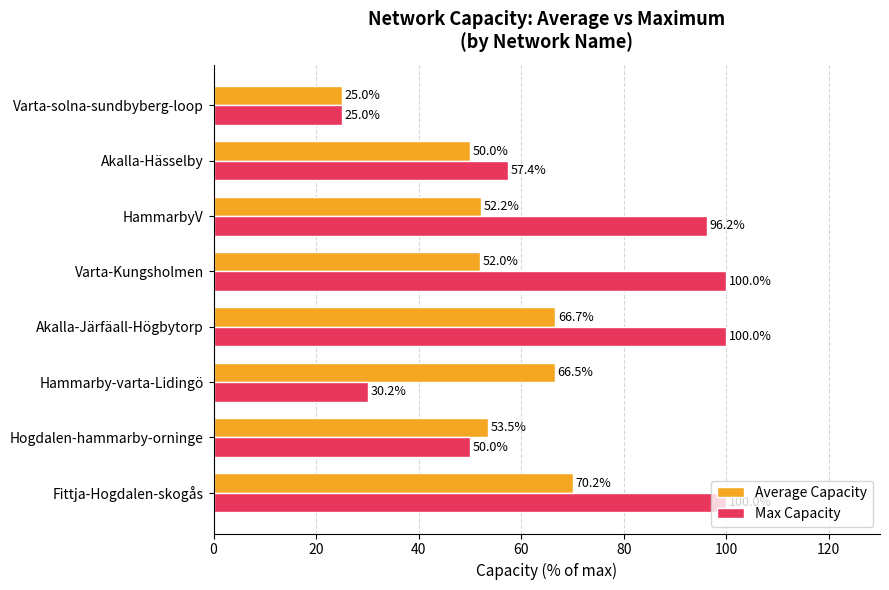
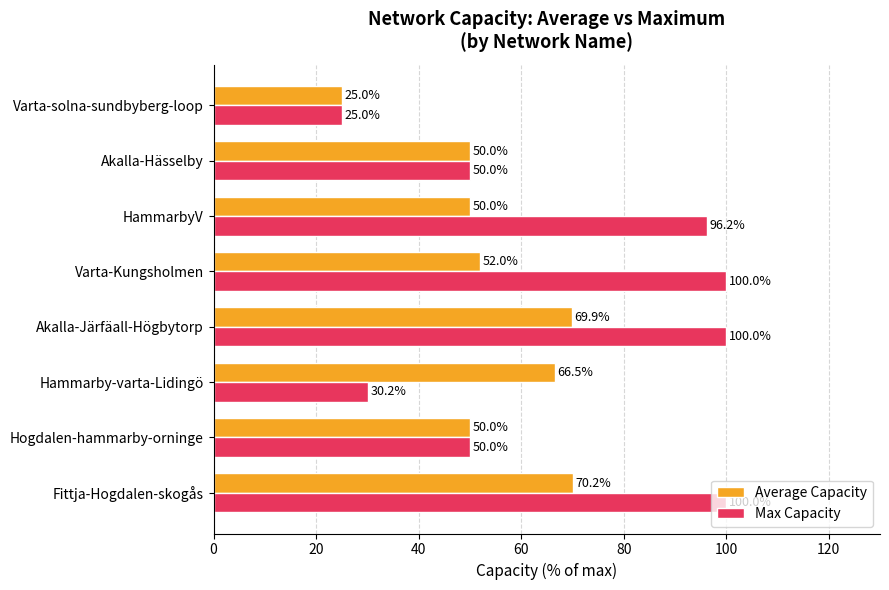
Max Capacity, Akalla-Hässelby: 57.4% -> 50.0%
Average Capacity, HammarbyV: 52.2% -> 50.0%
Average Capacity, Akalla-Järfäall-Högbytorp: 66.7% -> 69.9%
Average Capacity, Hogdalen-hammarby-orninge: 53.5% -> 50.0%
